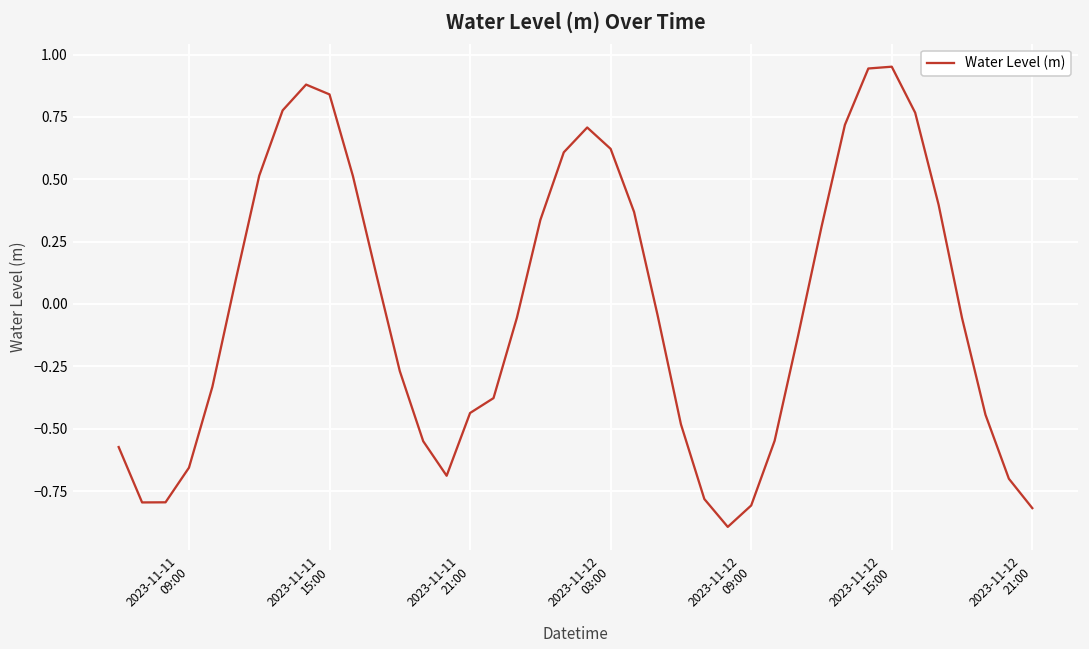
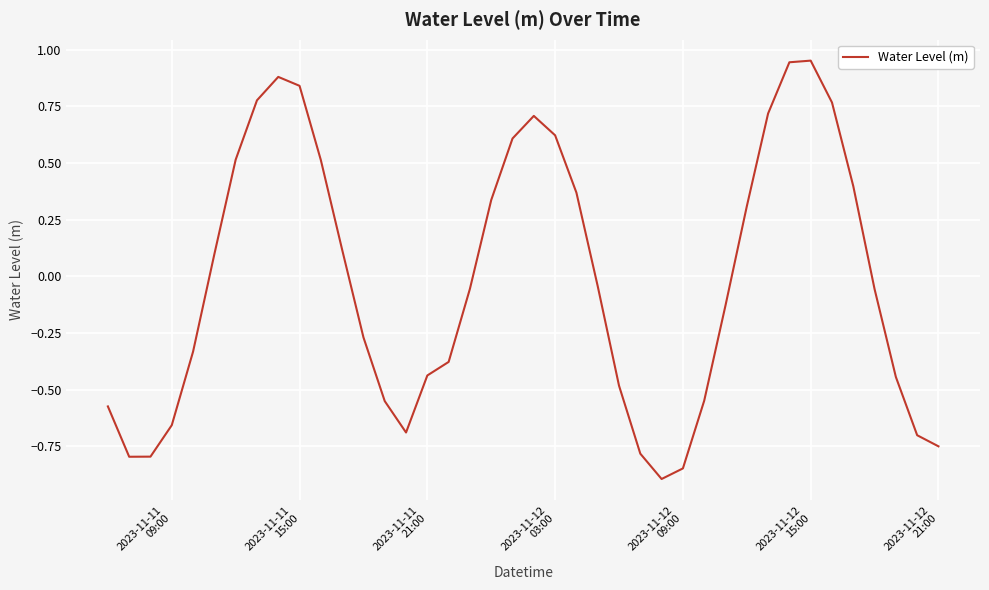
2023-11-12 09:00: -0.81 -> -0.85
2023-11-12 21:00: -0.82 -> -0.75
